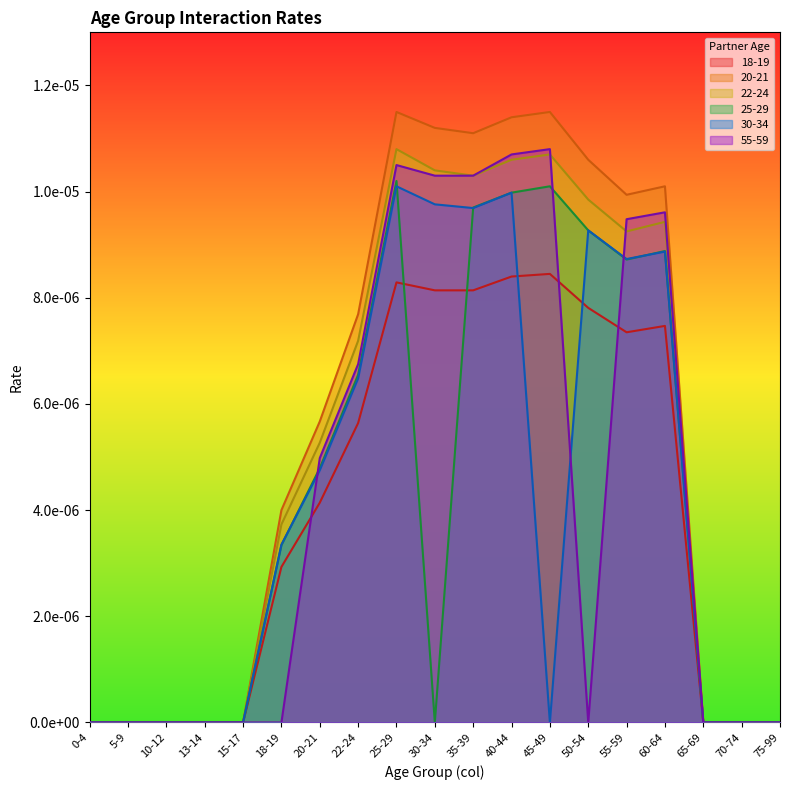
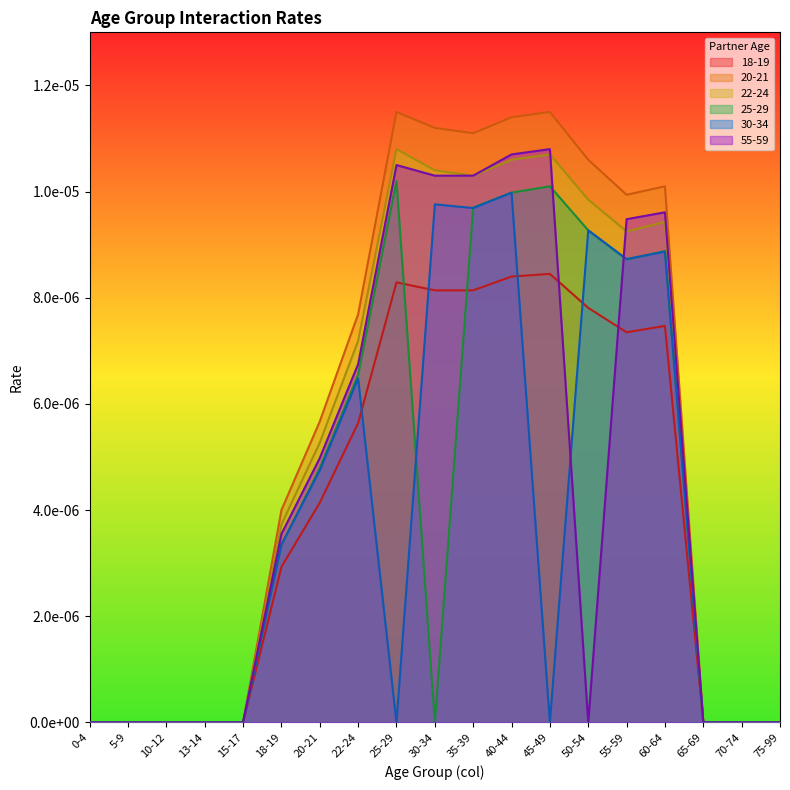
55-59, 18-19: 0.000000 -> 0.000004
30-34, 25-29: 0.00001 -> 0.00000
